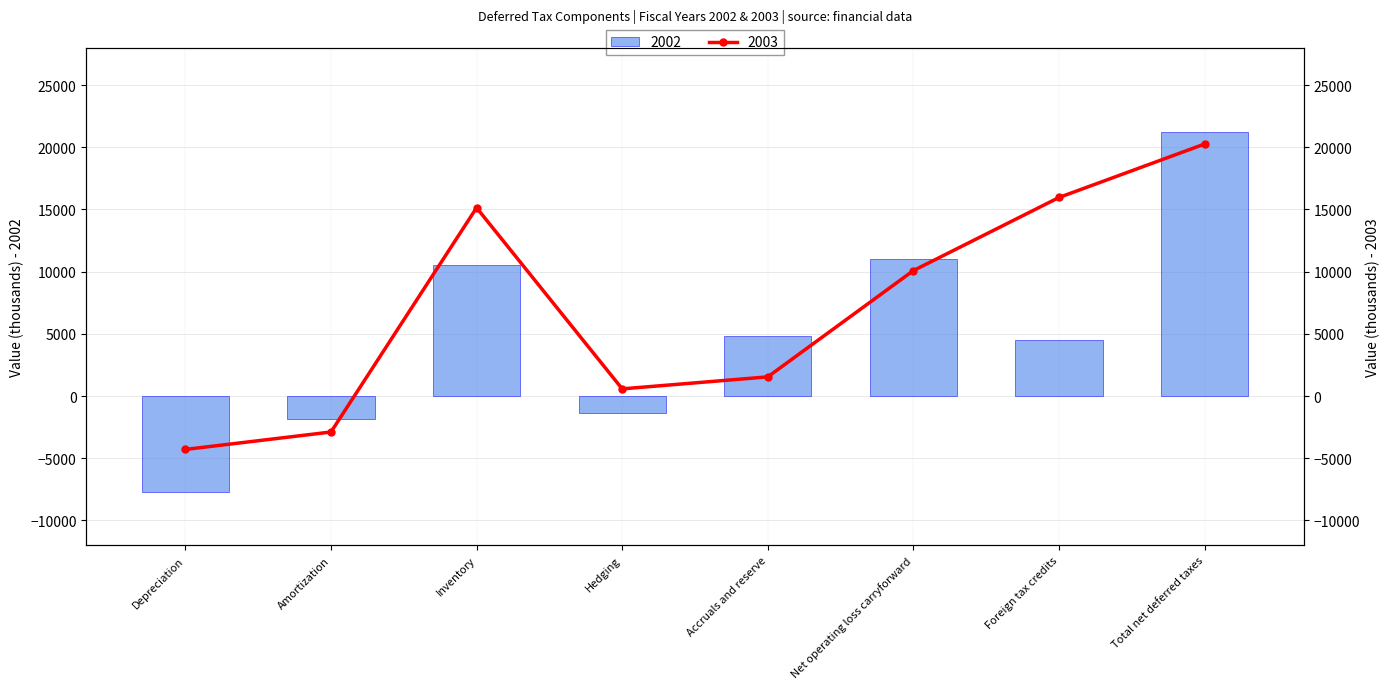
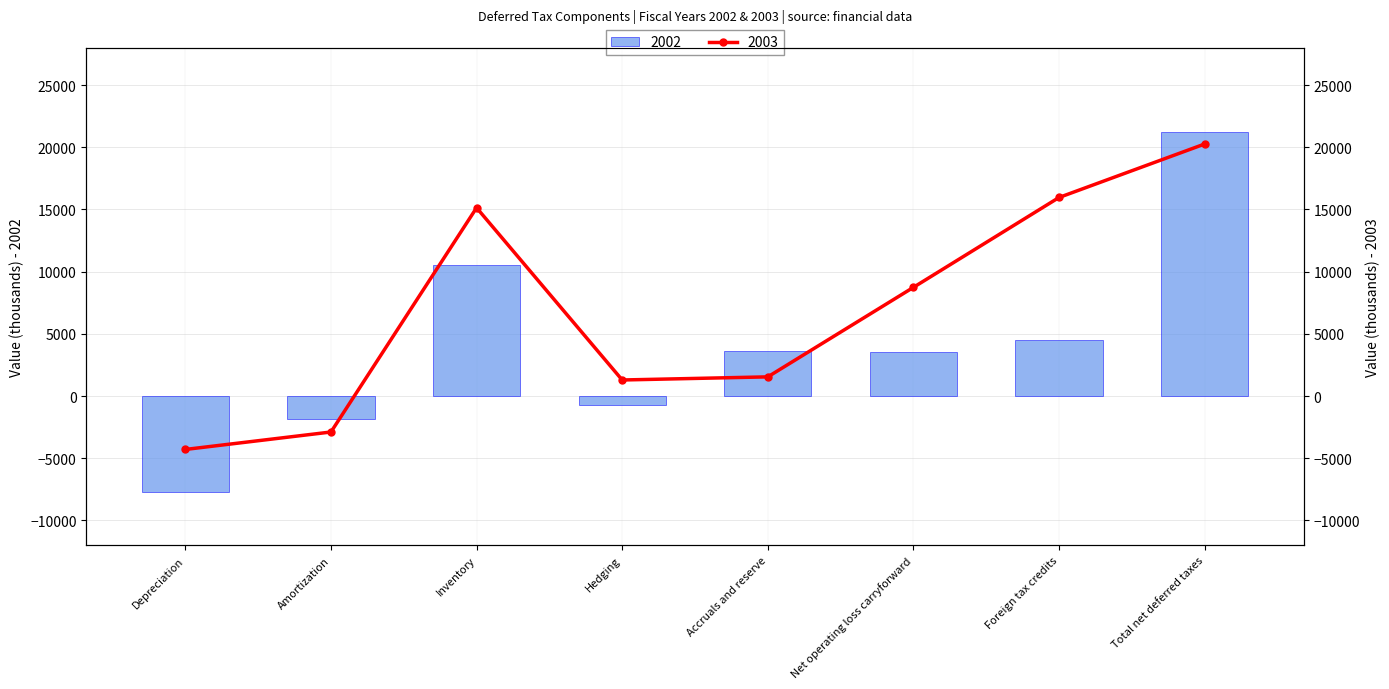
2002, Hedging: -1300 -> -700
2002, Accruals and reserve: 4800 -> 3600
2002, Net operating loss carryforward: 11000 -> 3500
2003, Hedging: 600 -> 1300
2003, Net operating loss carryforward: 10100 -> 8700
